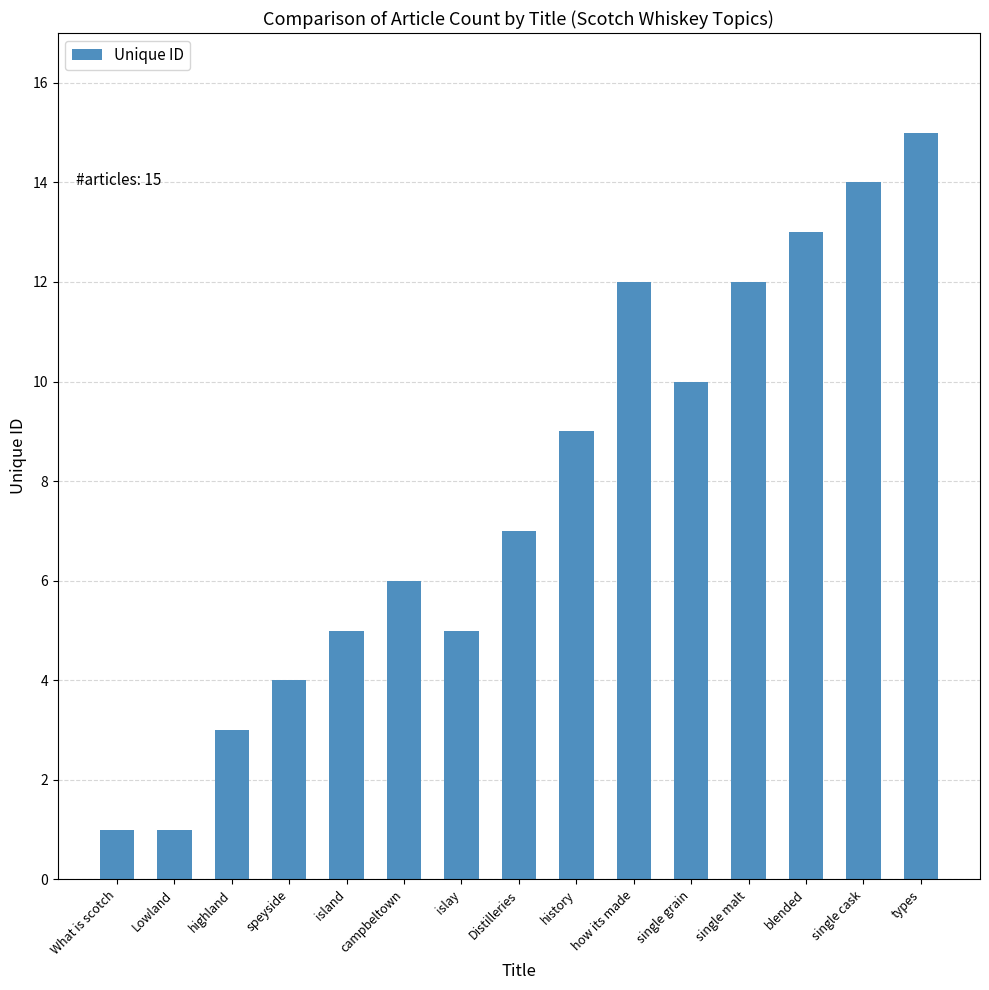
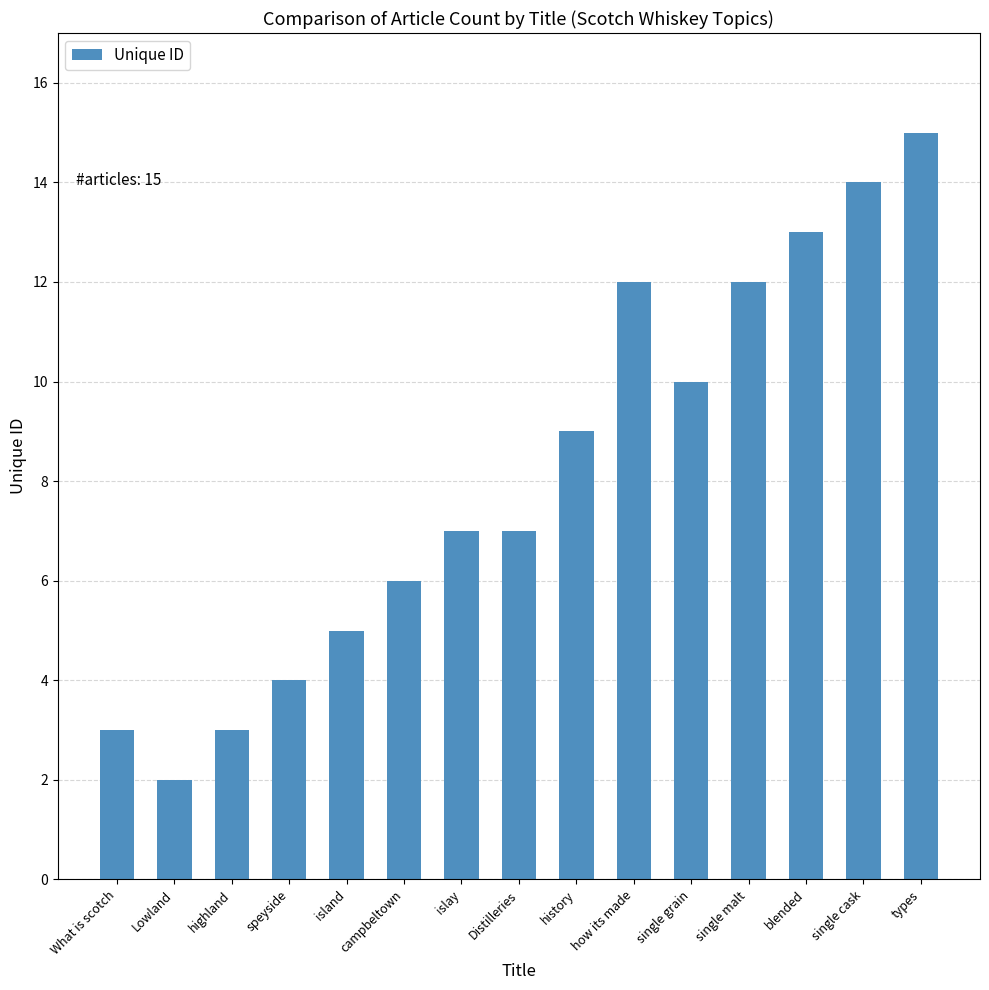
What is scotch: 1 -> 3
Lowland: 1 -> 2
islay: 5 -> 7
